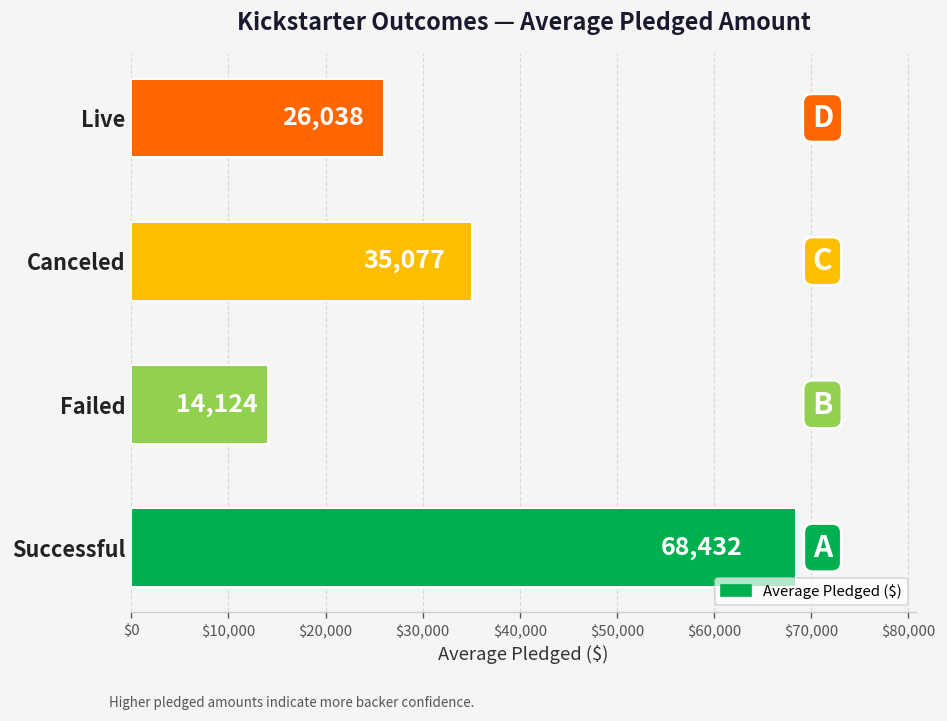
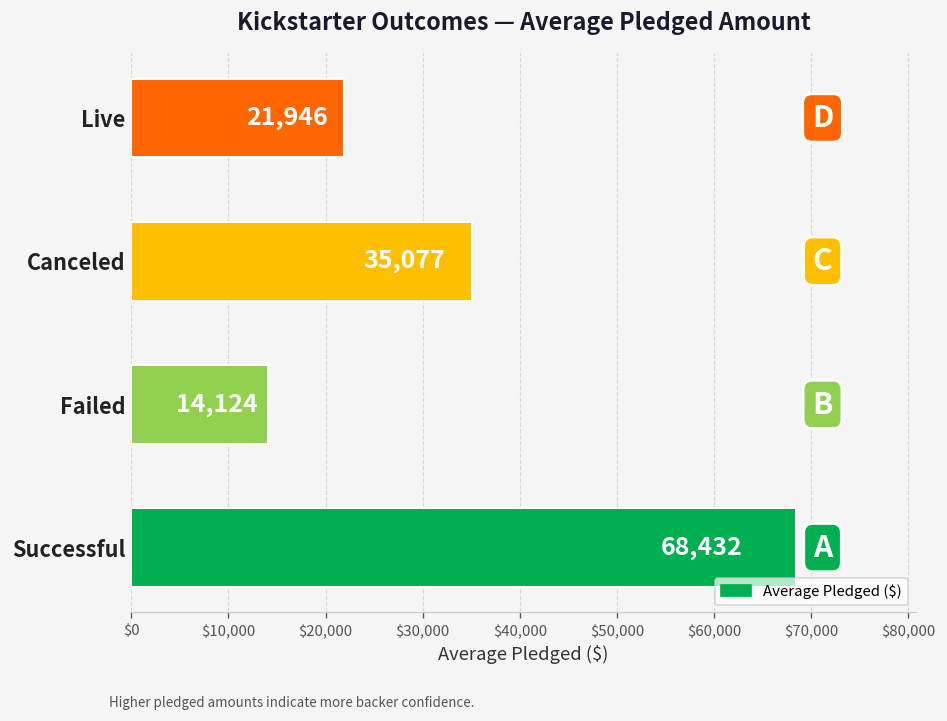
Live: 26,038 -> 21,946
